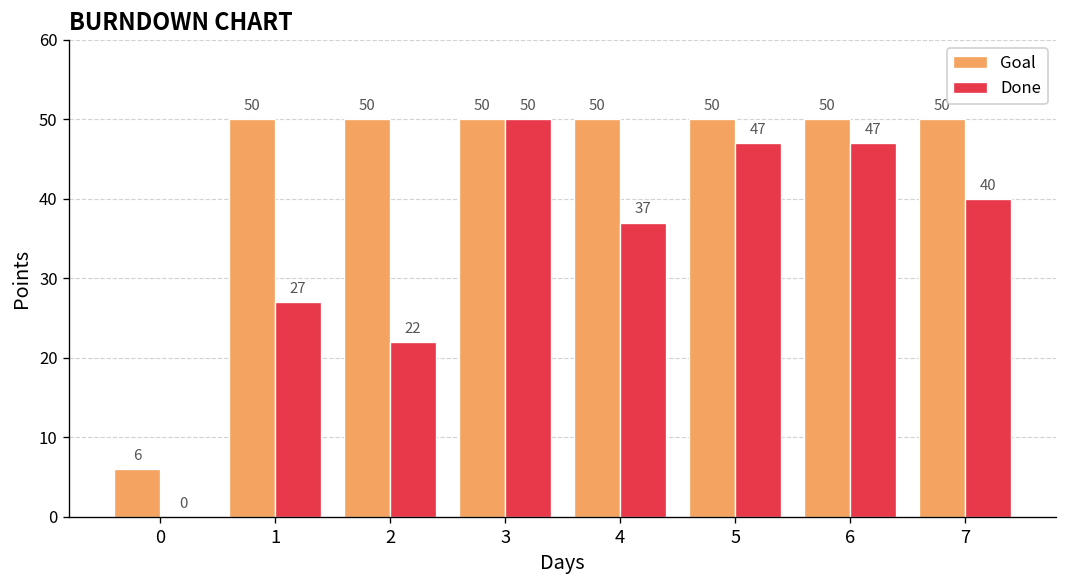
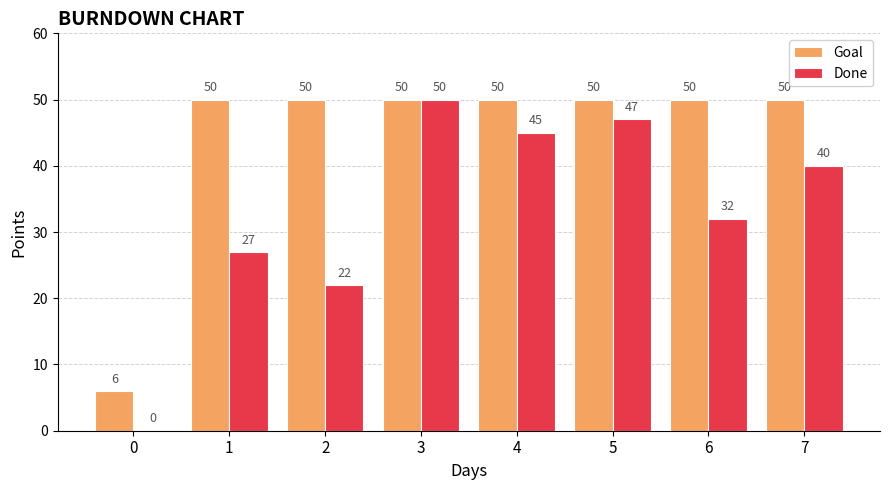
Done, 4: 37 -> 45
Done, 6: 47 -> 32
